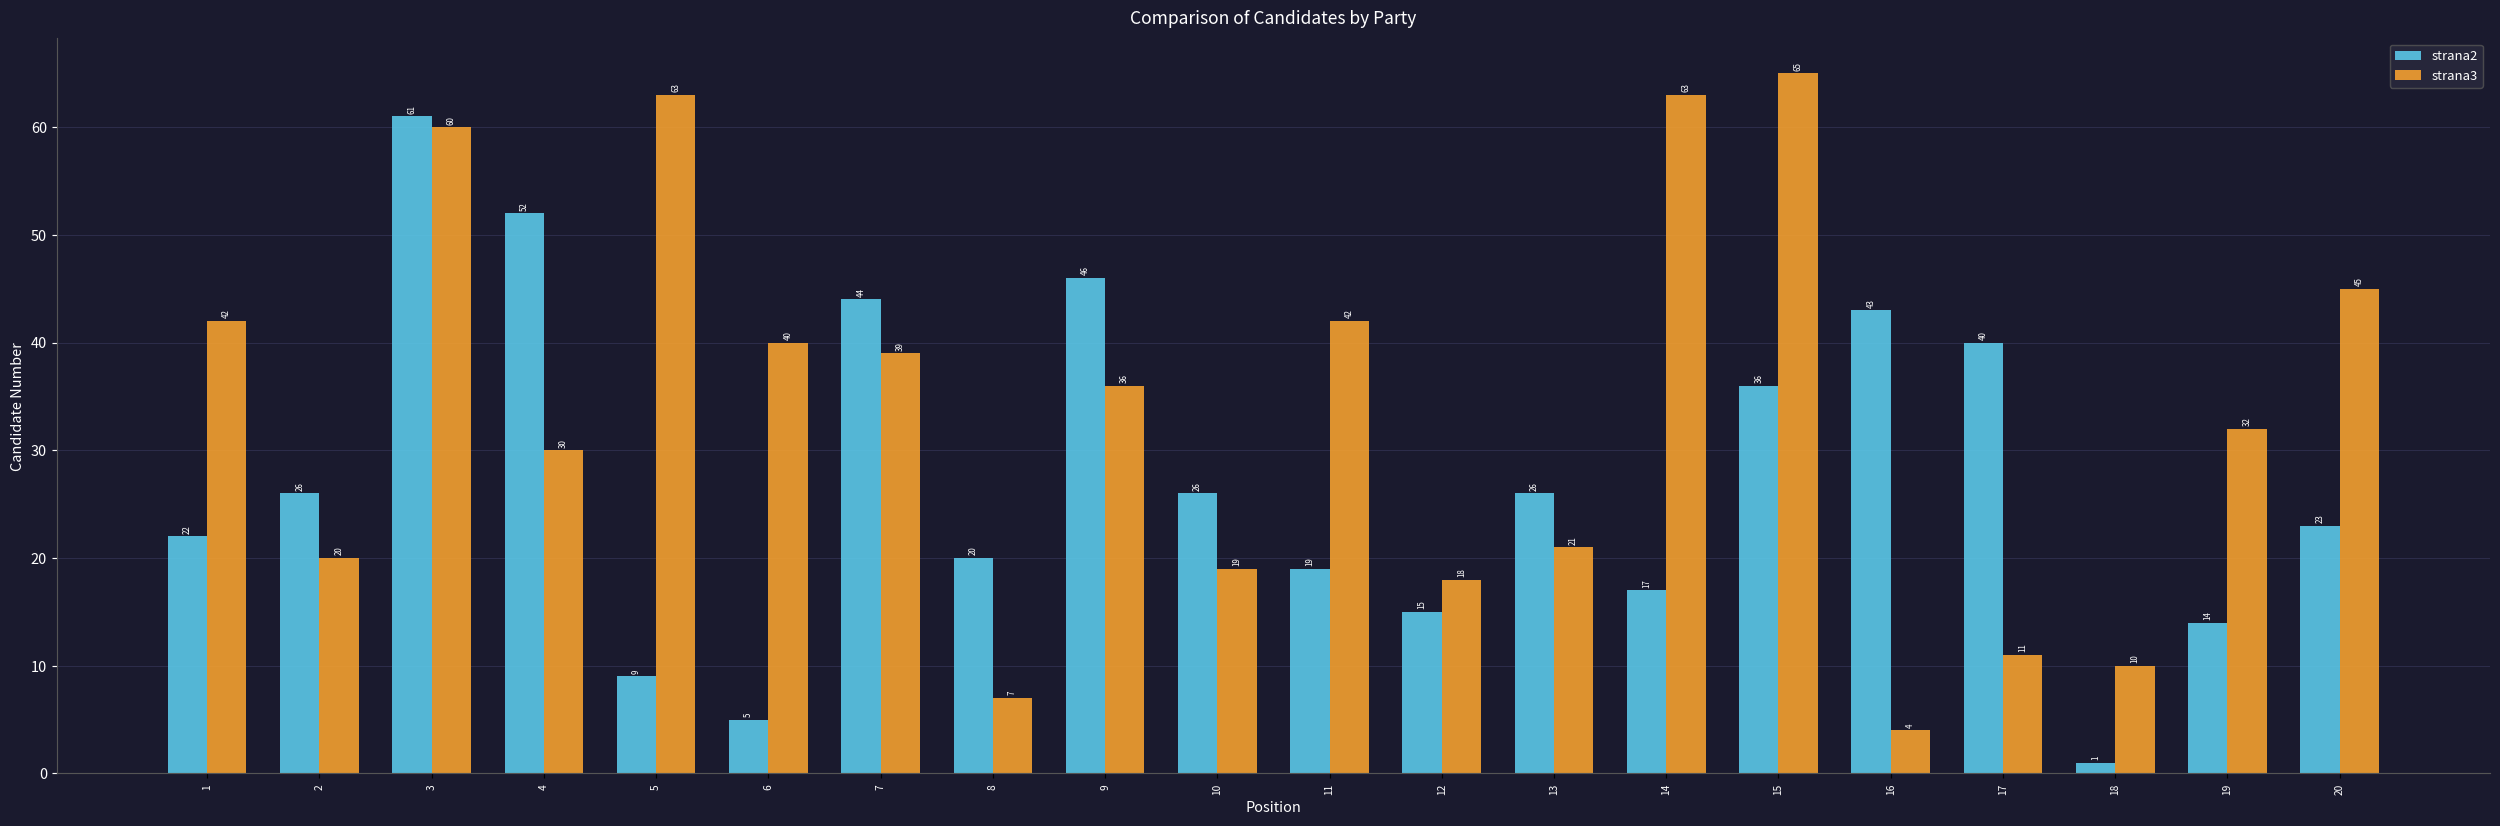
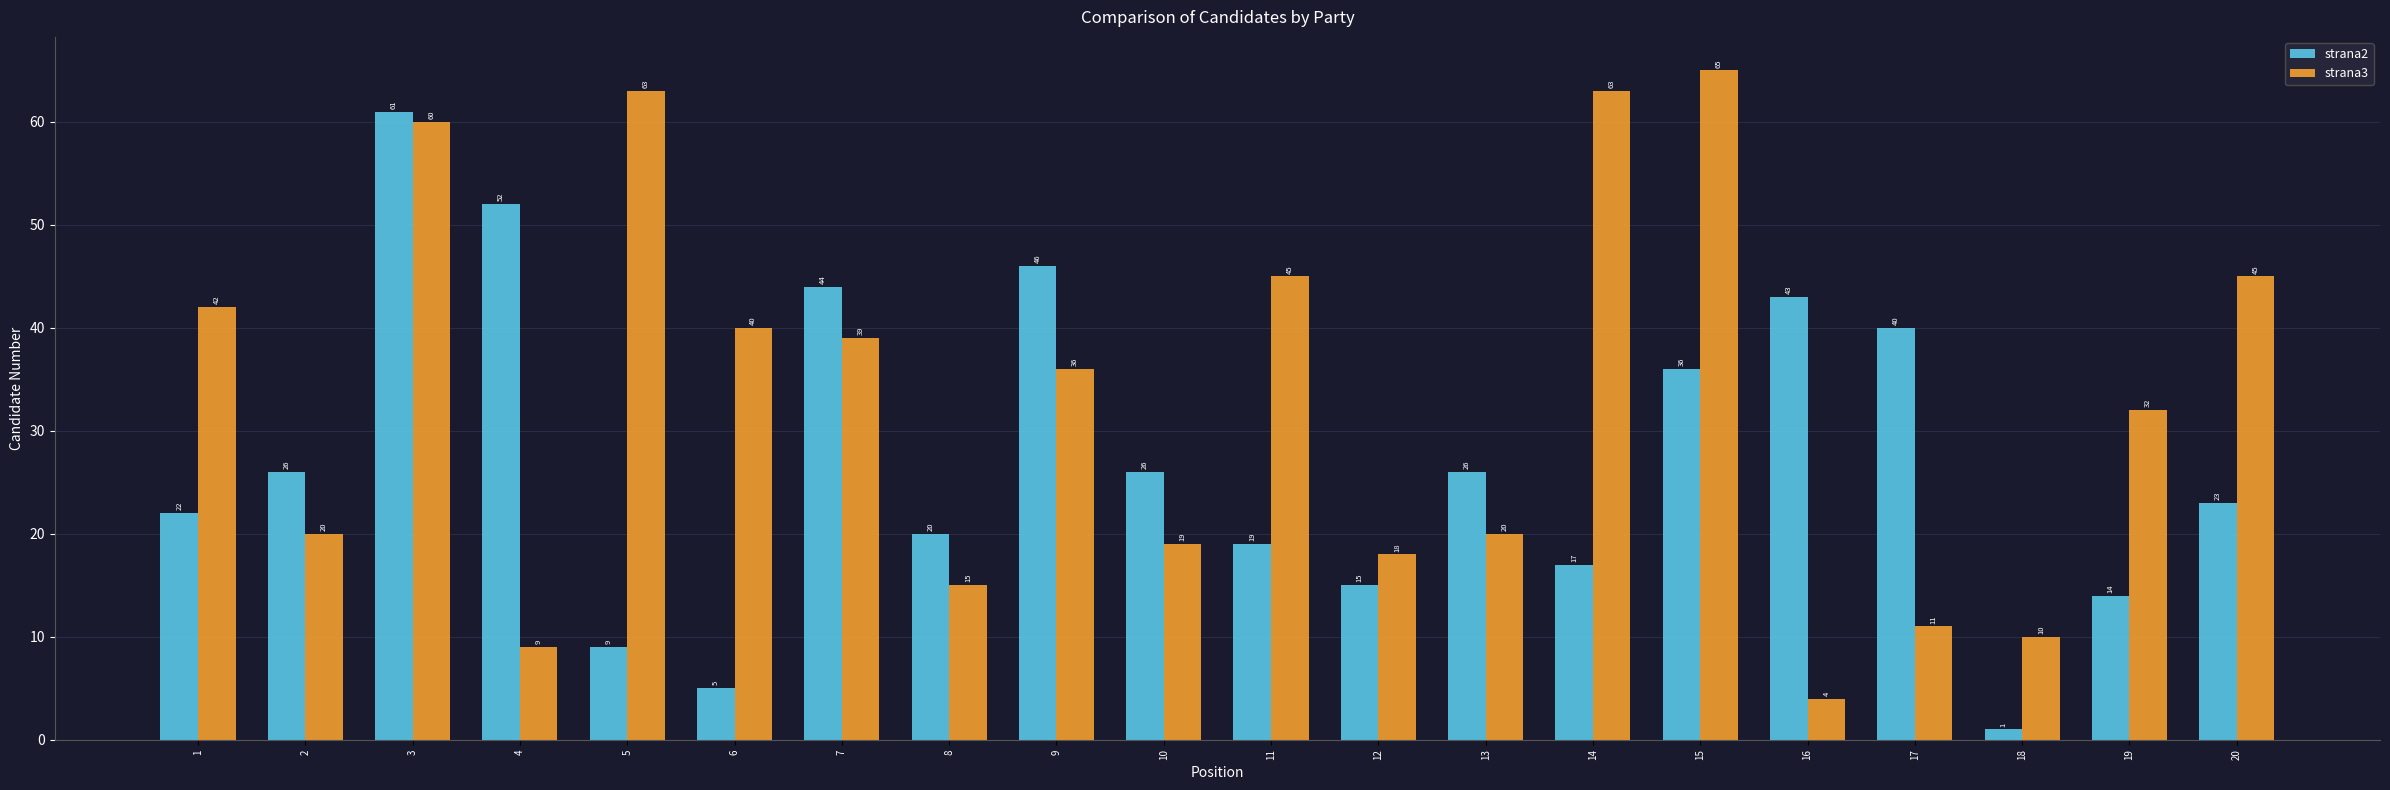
strana3, 4: 30 -> 9
strana3, 8: 7 -> 15
strana3, 11: 42 -> 45
strana3, 13: 21 -> 20
